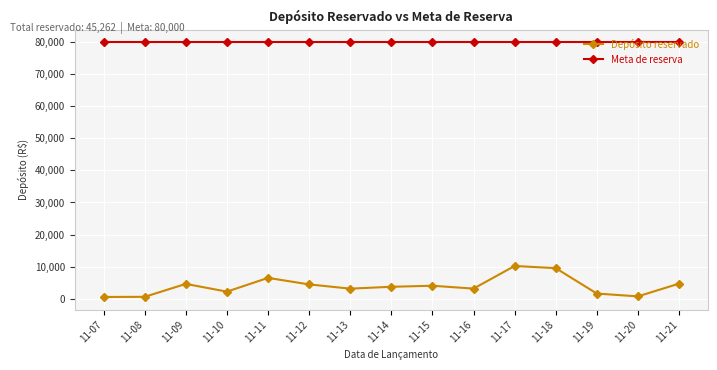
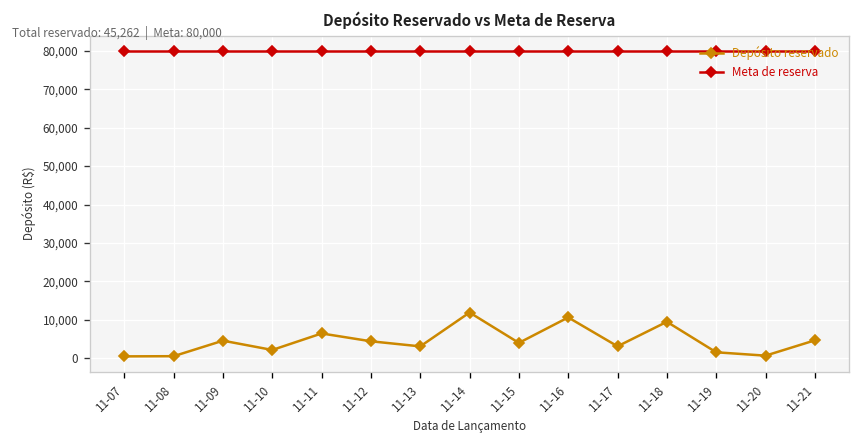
Depósito reservado, 11-14: 4,000 -> 12,000
Depósito reservado, 11-16: 3,000 -> 11,000
Depósito reservado, 11-17: 10,000 -> 3,000
